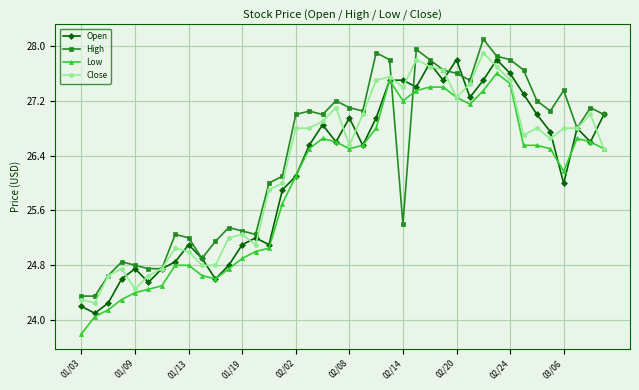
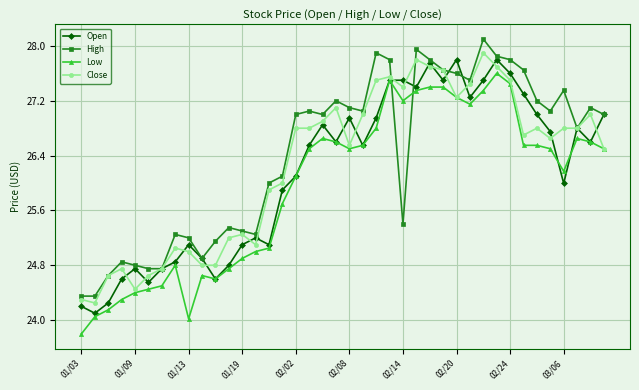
Low, 01/13: 24.8 -> 24.0
